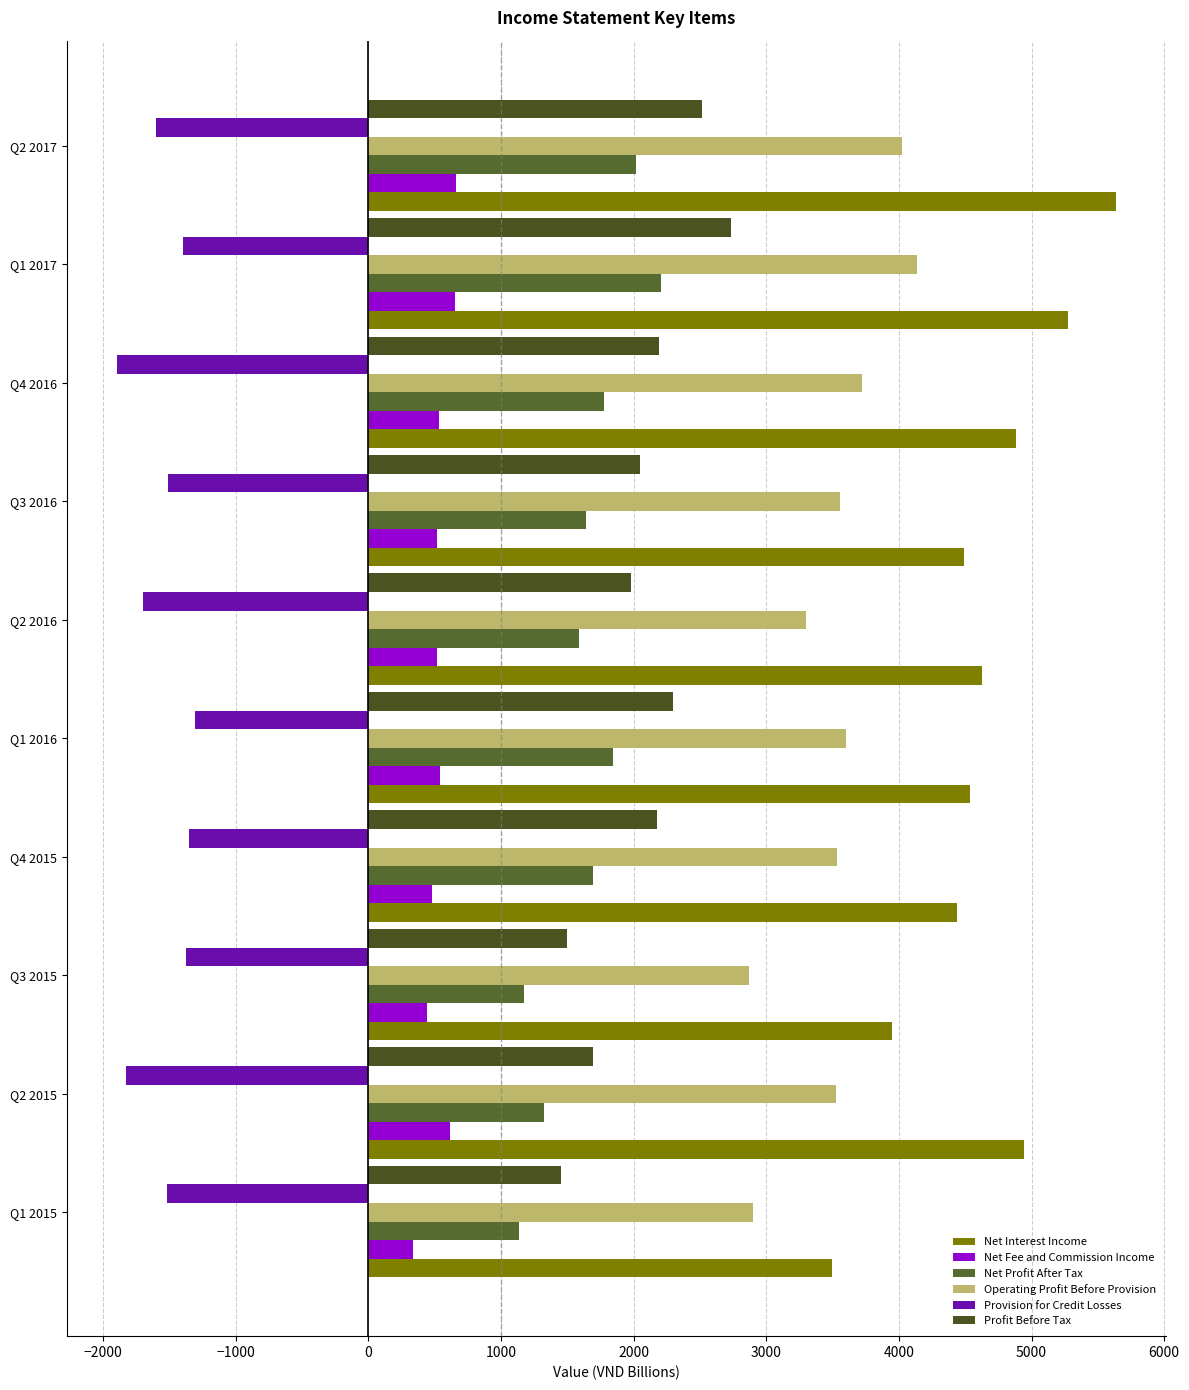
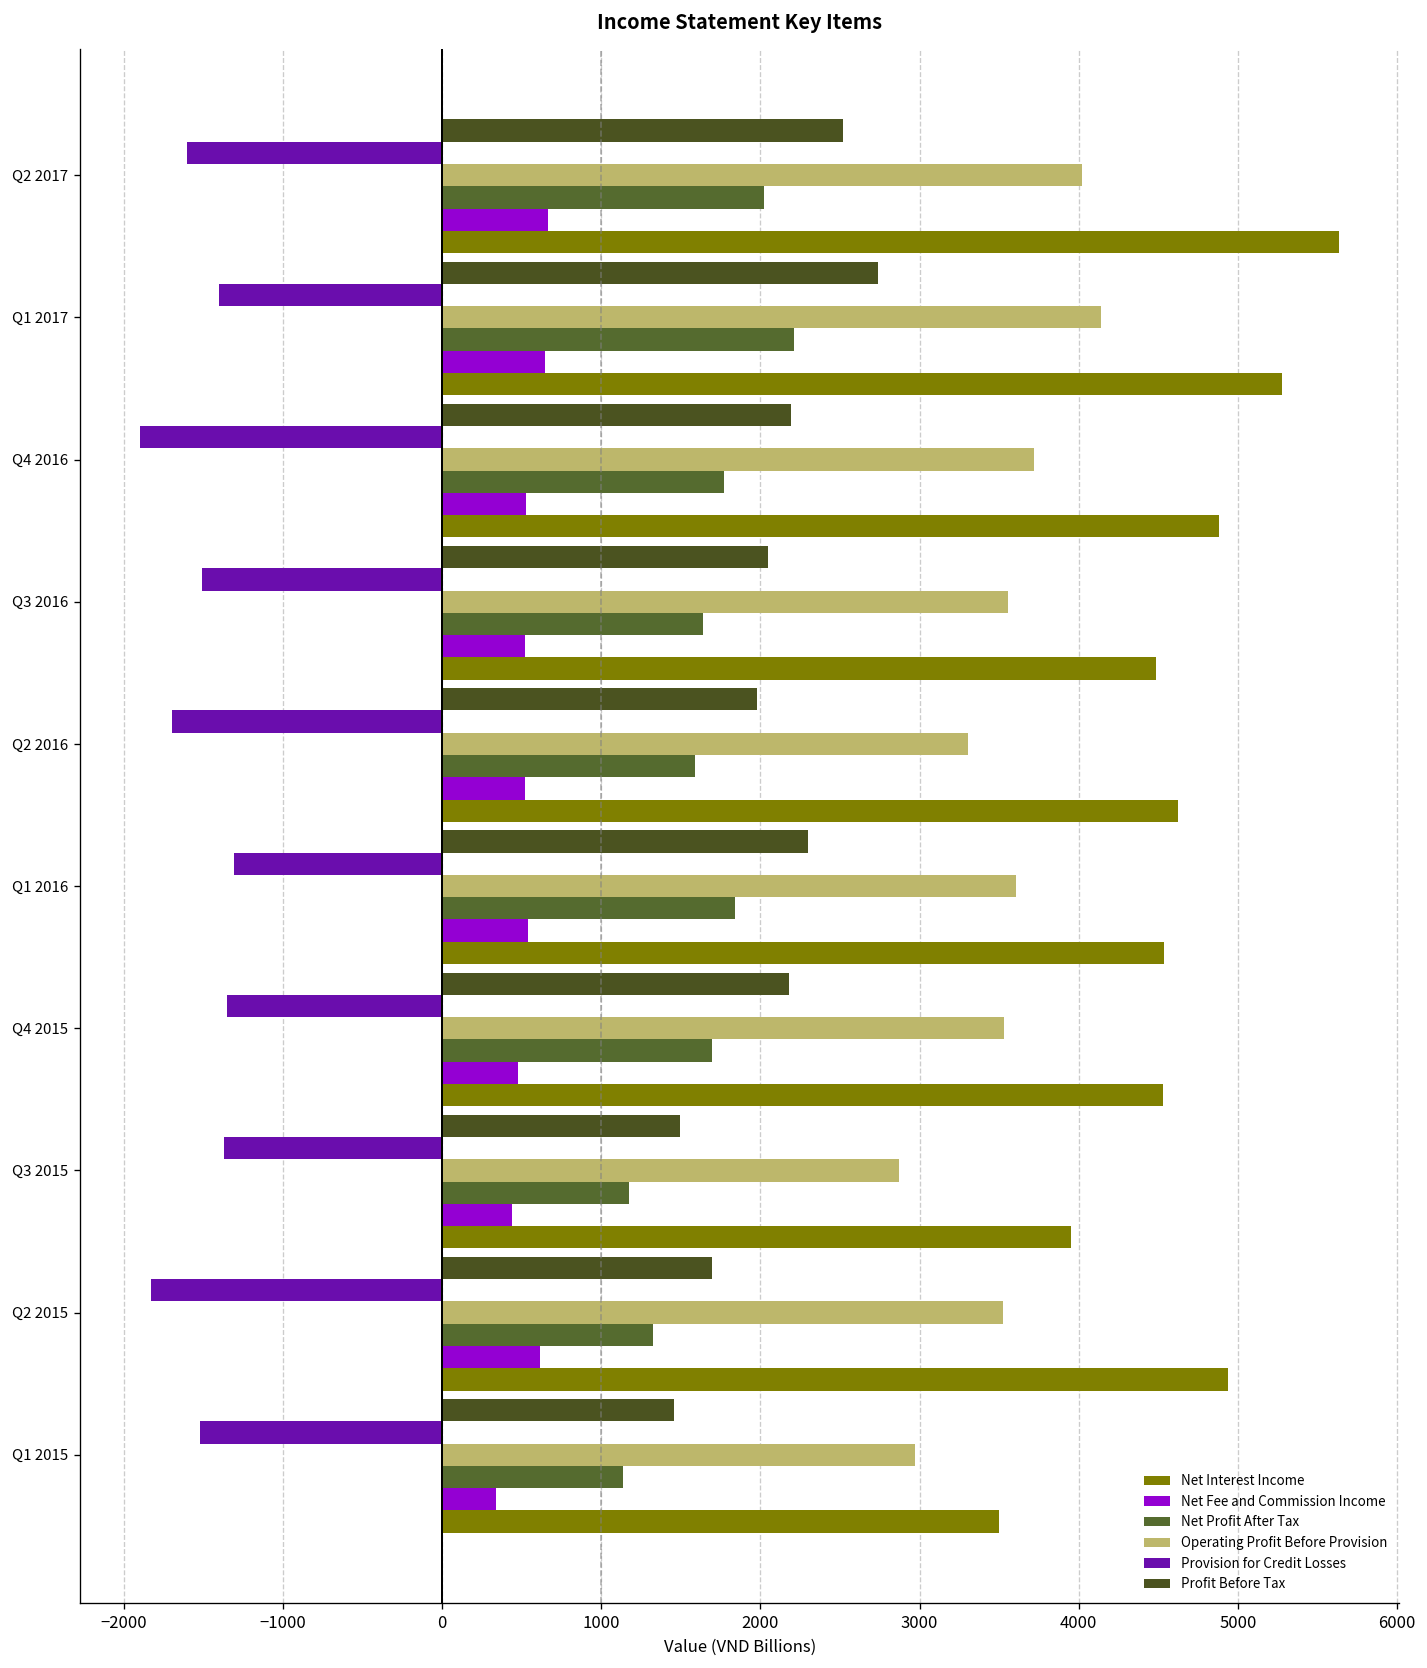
Net Interest Income, Q4 2015: 4440 -> 4530
Operating Profit Before Provision, Q1 2015: 2900 -> 2970
